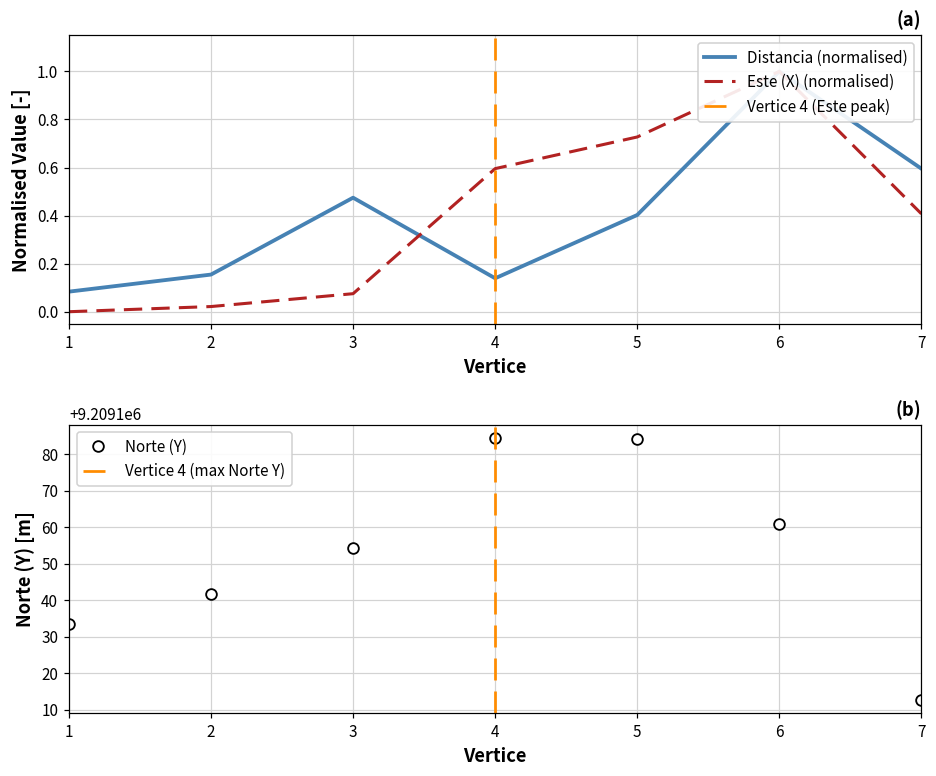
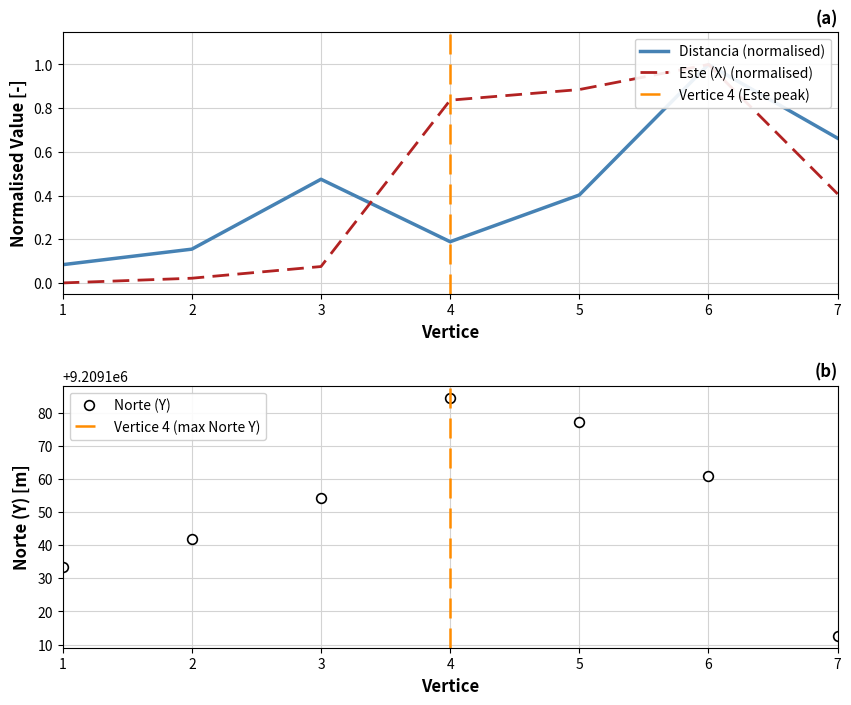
(a), Distancia (normalised), 4: 0.14 -> 0.19
(a), Este (X) (normalised), 4: 0.60 -> 0.84
(a), Este (X) (normalised), 5: 0.73 -> 0.89
(a), Distancia (normalised), 7: 0.60 -> 0.66
(b), 5: 9209184 -> 9209177
